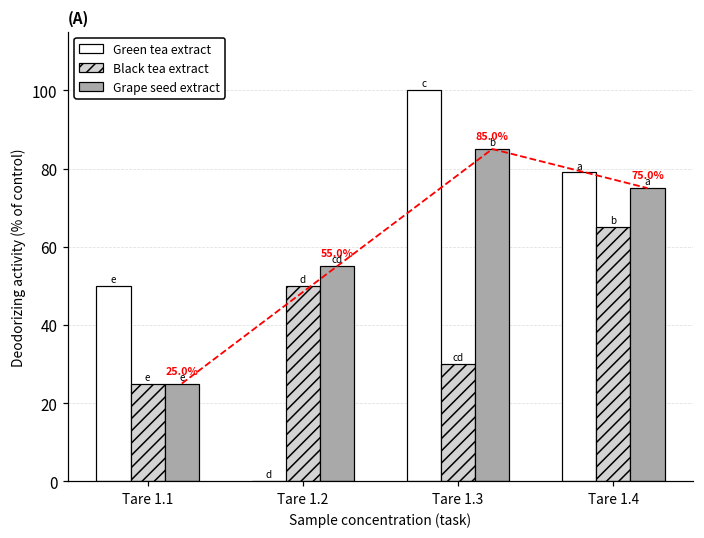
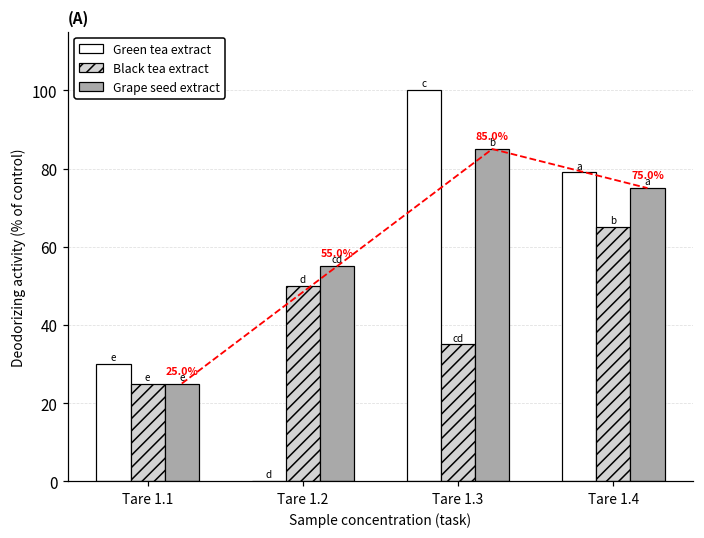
Green tea extract, Tare 1.1: 50 -> 30
Black tea extract, Tare 1.3: 30 -> 35
